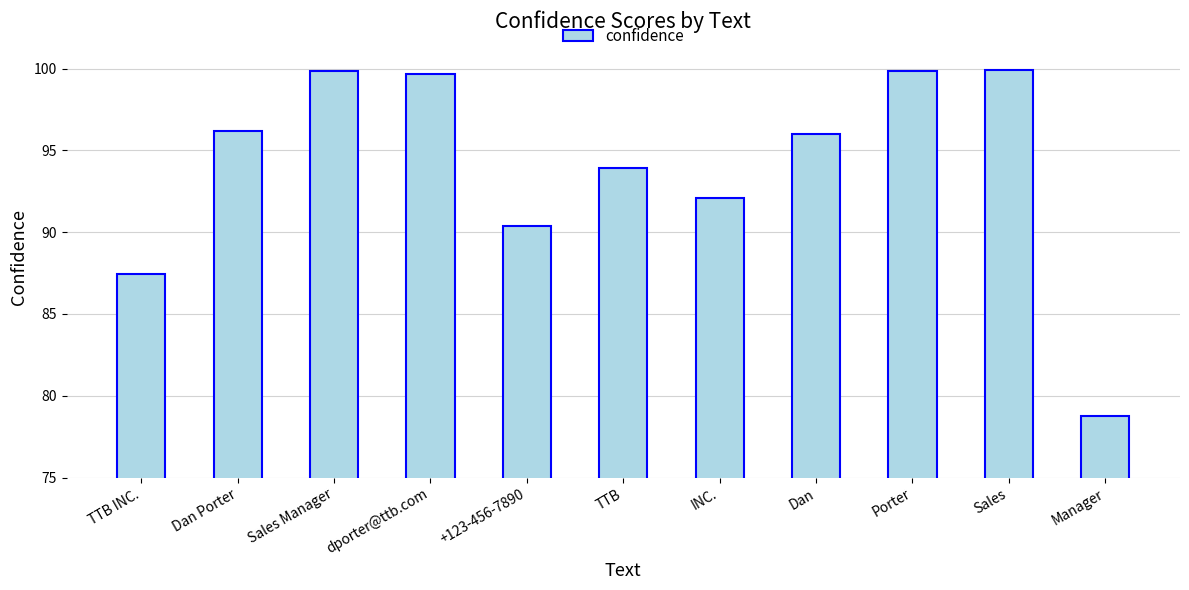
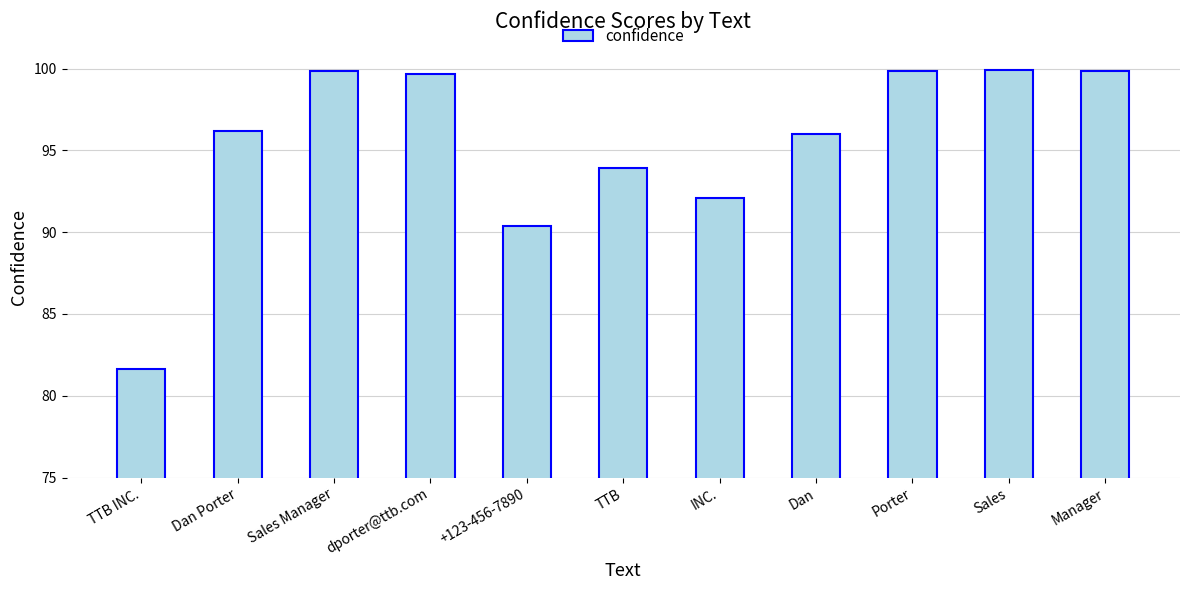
TTB INC.: 87.4 -> 81.6
Manager: 78.8 -> 99.9
